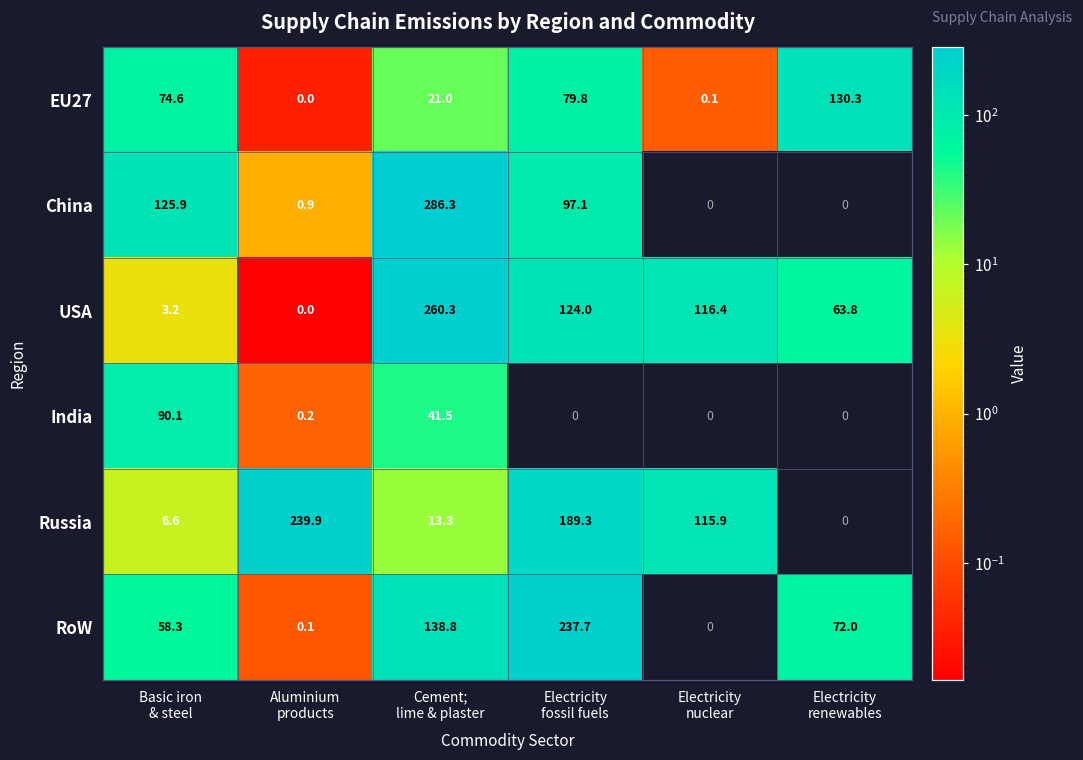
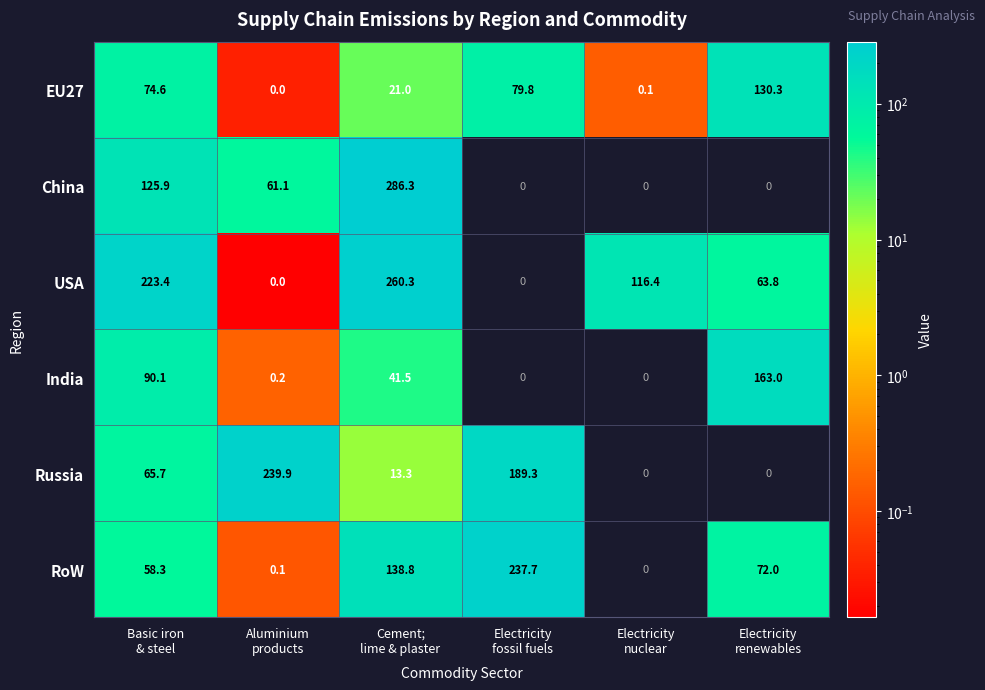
China, Aluminium products: 0.9 -> 61.1
China, Electricity fossil fuels: 97.1 -> 0
USA, Basic iron & steel: 3.2 -> 223.4
USA, Electricity fossil fuels: 124.0 -> 0
India, Electricity renewables: 0 -> 163.0
Russia, Basic iron & steel: 6.6 -> 65.7
Russia, Electricity nuclear: 115.9 -> 0
